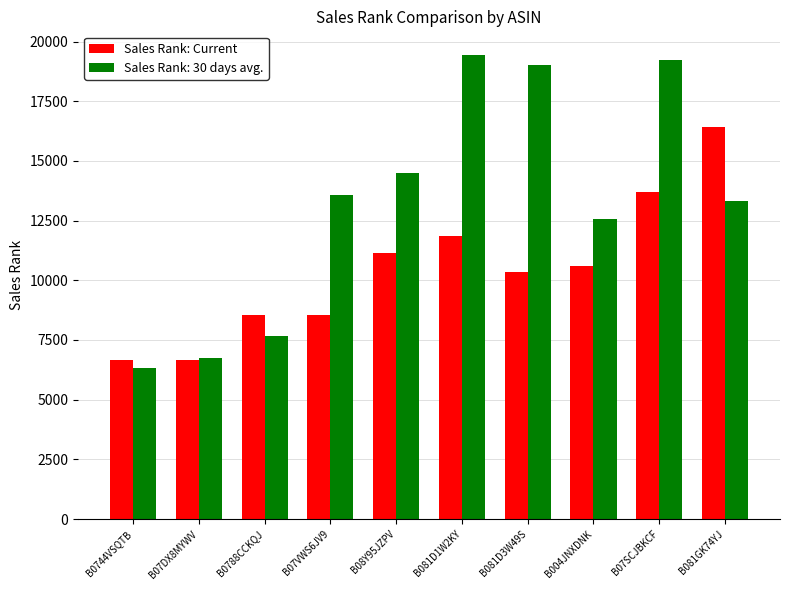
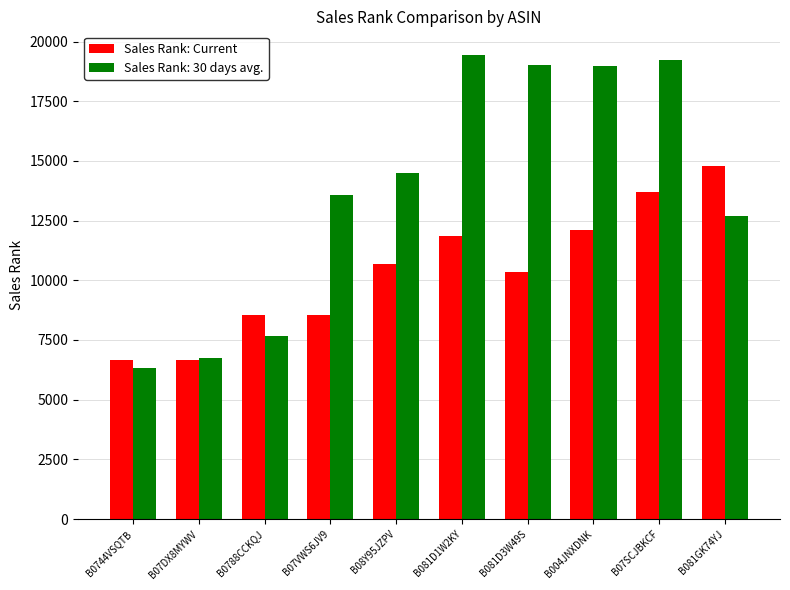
Sales Rank: Current, B08Y95JZPV: 11100 -> 10700
Sales Rank: Current, B004JNXDNK: 10600 -> 12100
Sales Rank: 30 days avg., B004JNXDNK: 12600 -> 19000
Sales Rank: Current, B081GK74YJ: 16400 -> 14800
Sales Rank: 30 days avg., B081GK74YJ: 13300 -> 12700
